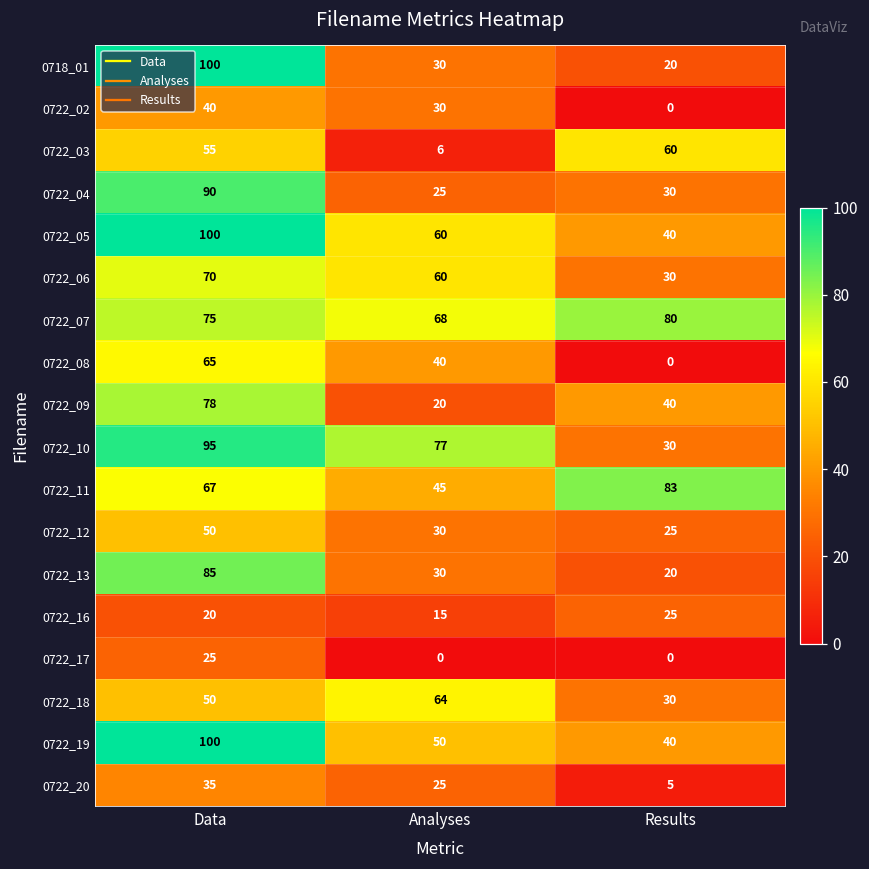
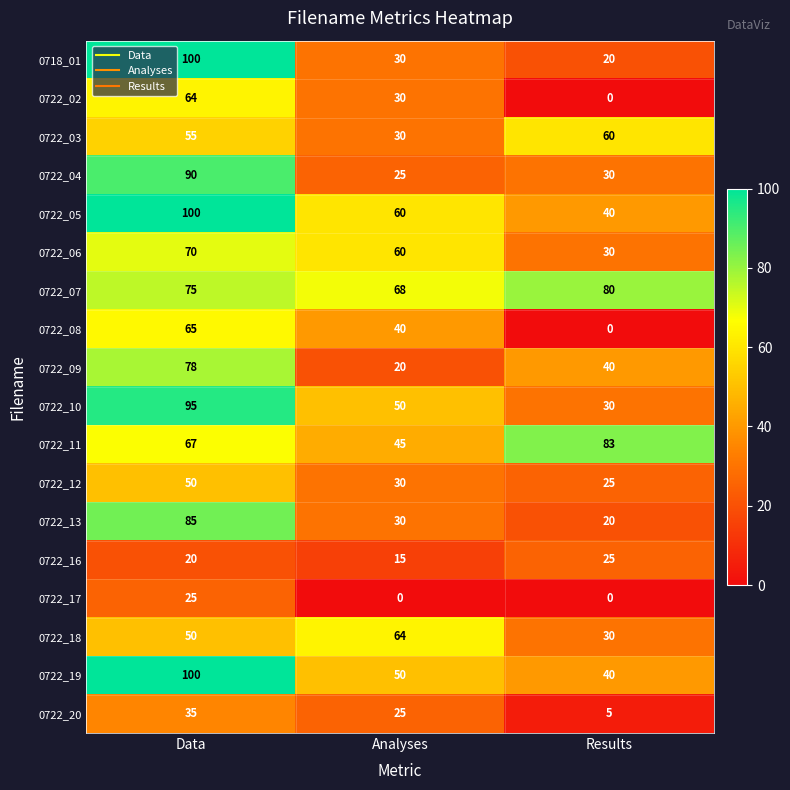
0722_02, Data: 40 -> 64
0722_03, Analyses: 6 -> 30
0722_10, Analyses: 77 -> 50
